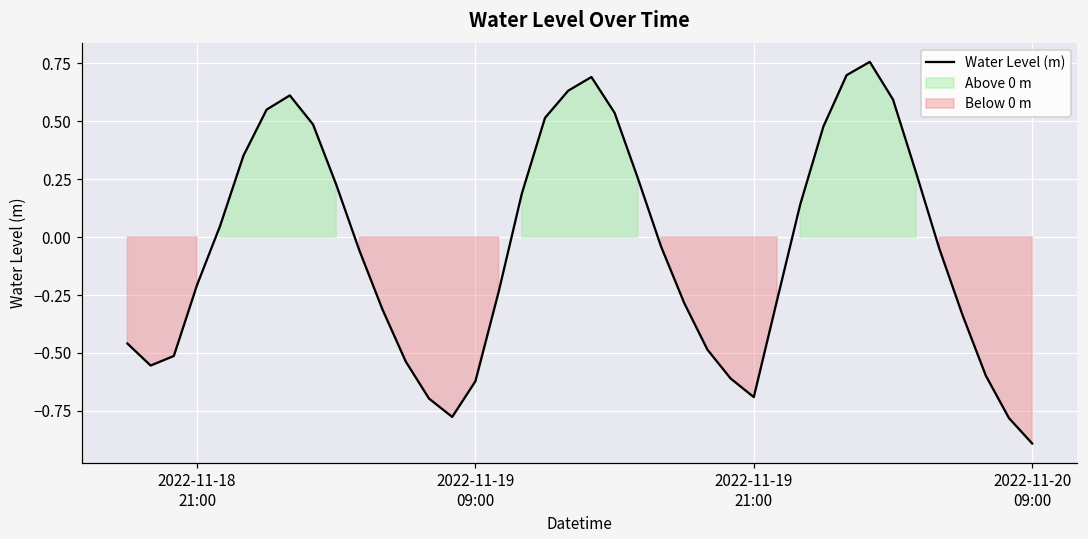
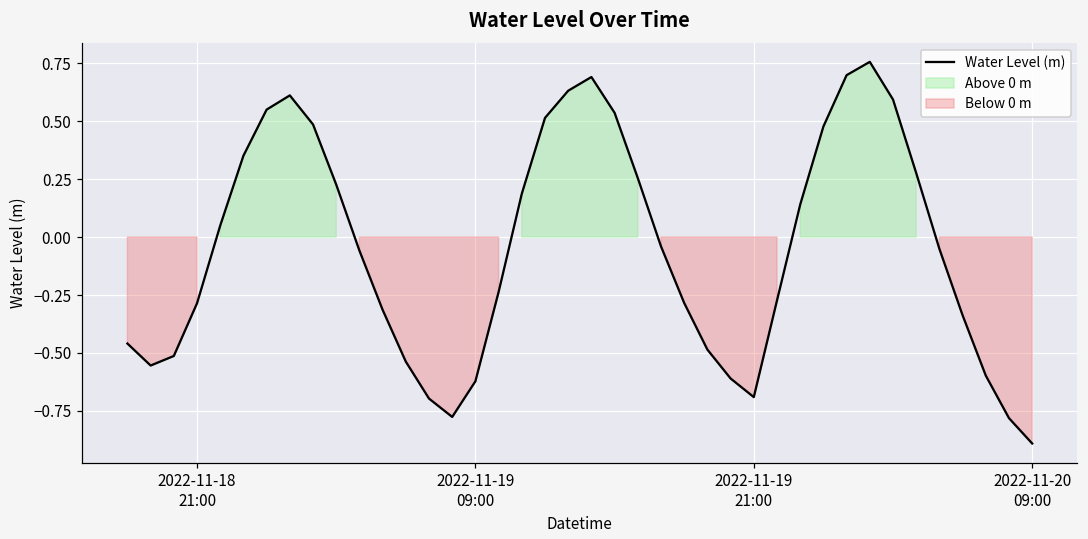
2022-11-18 21:00: -0.21 -> -0.29
